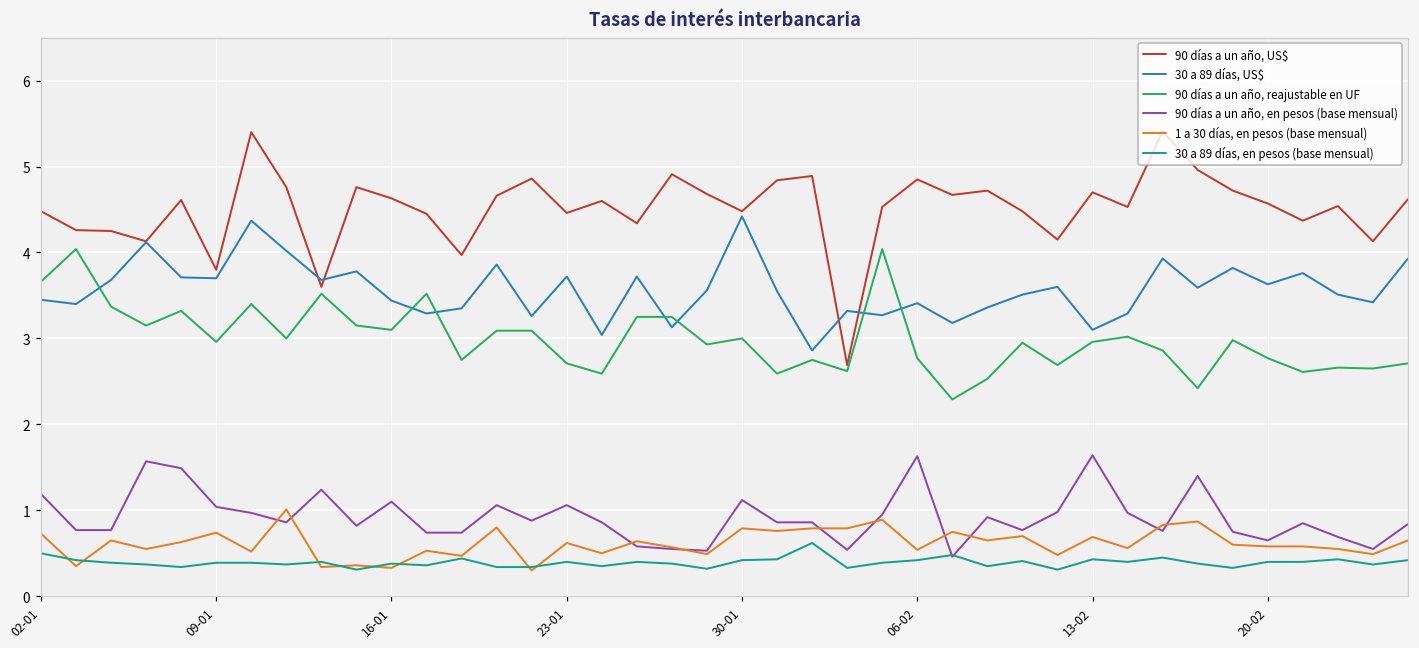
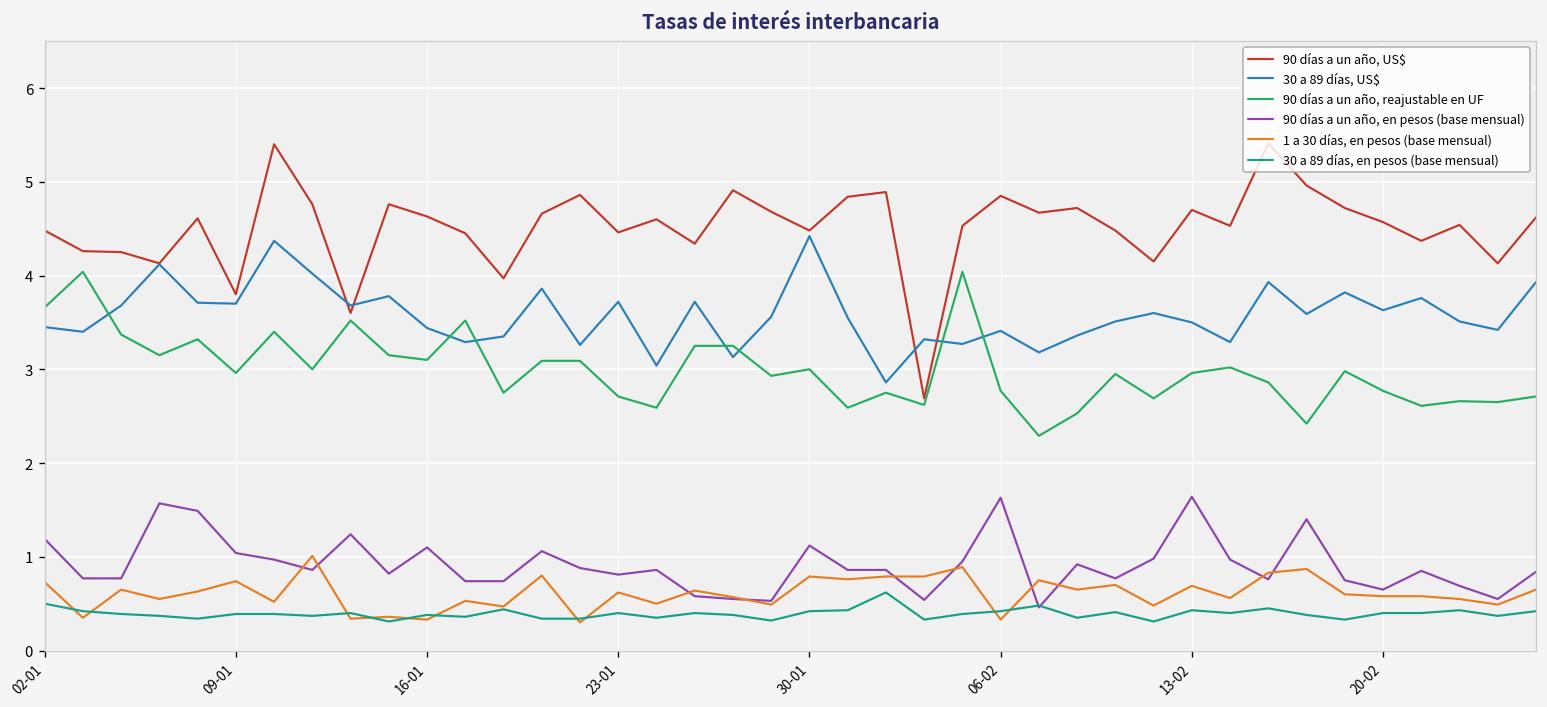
90 días a un año, en pesos (base mensual), 23-01: 1.1 -> 0.8
1 a 30 días, en pesos (base mensual), 06-02: 0.5 -> 0.3
30 a 89 días, US$, 13-02: 3.1 -> 3.5
